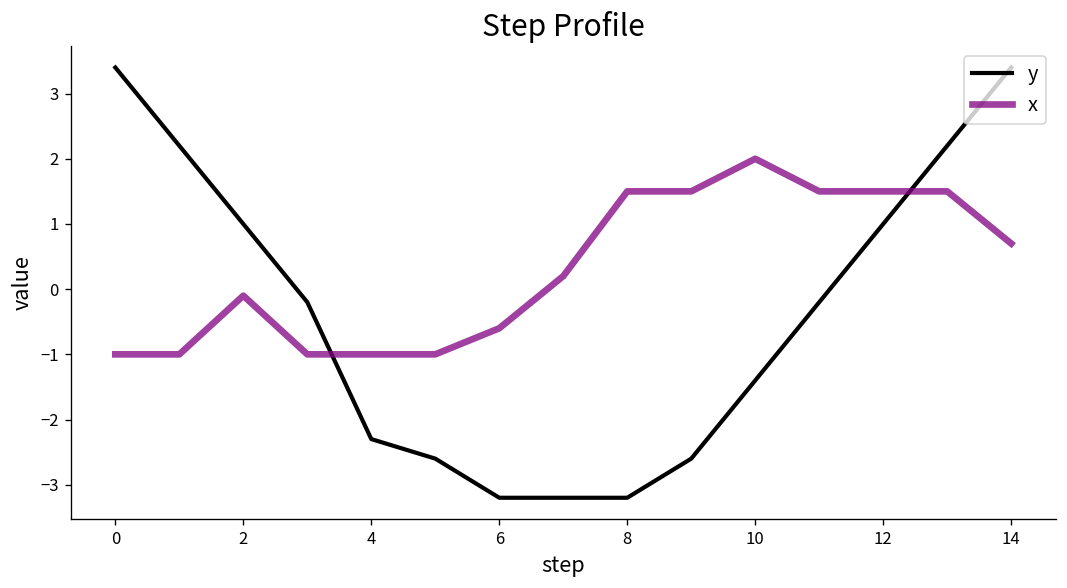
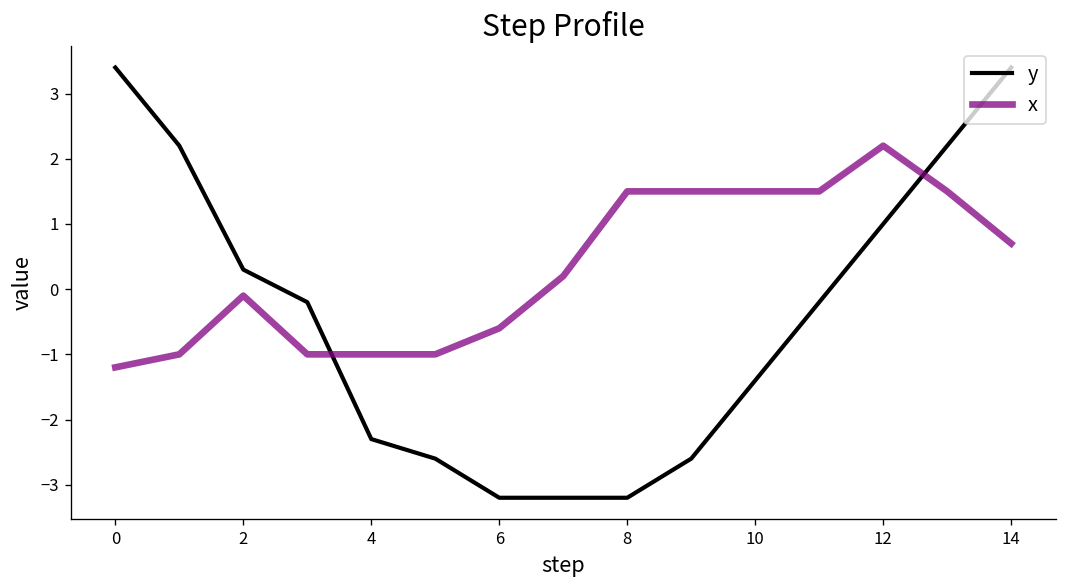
x, 0: -1.0 -> -1.2
y, 2: 1.0 -> 0.3
x, 10: 2.0 -> 1.5
x, 12: 1.5 -> 2.2
